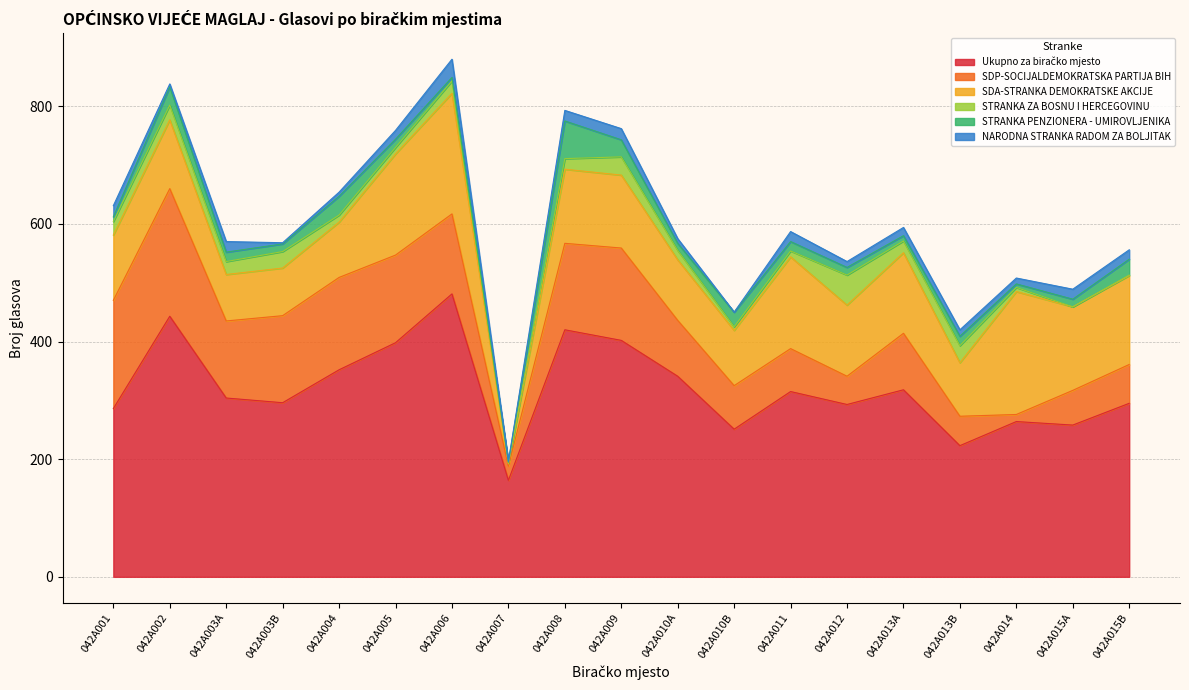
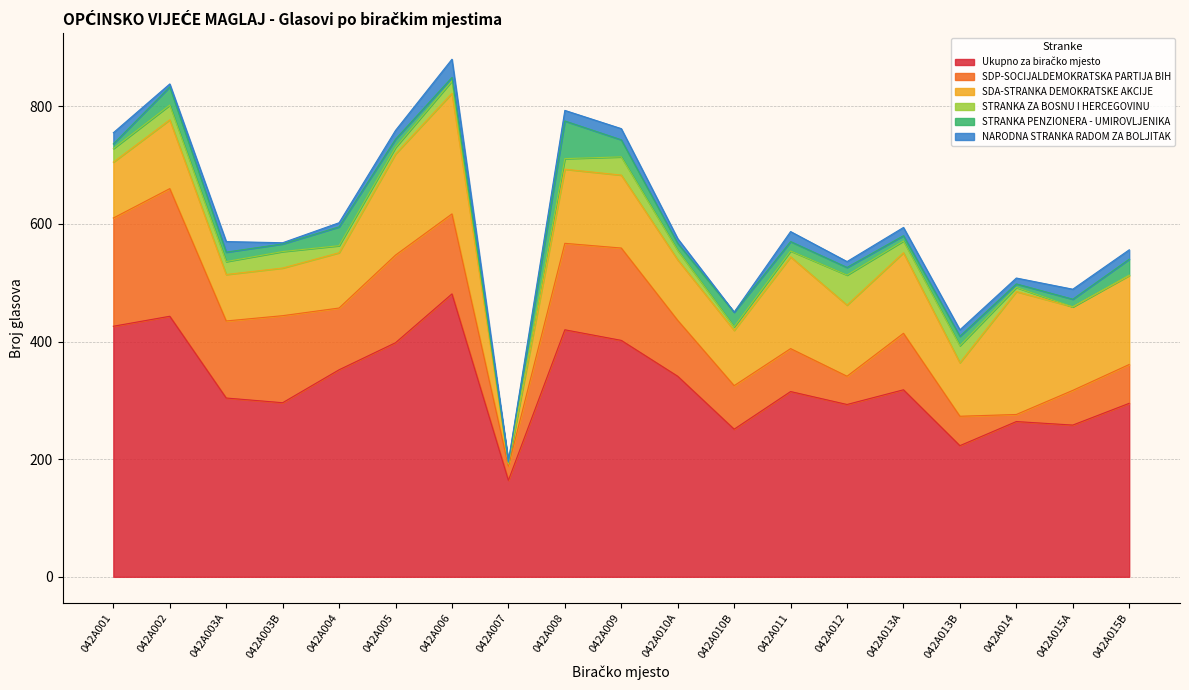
Ukupno za biračko mjesto, 042A001: 290 -> 430
SDA-STRANKA DEMOKRATSKE AKCIJE, 042A001: 110 -> 100
SDP-SOCIJALDEMOKRATSKA PARTIJA BIH, 042A004: 160 -> 110
